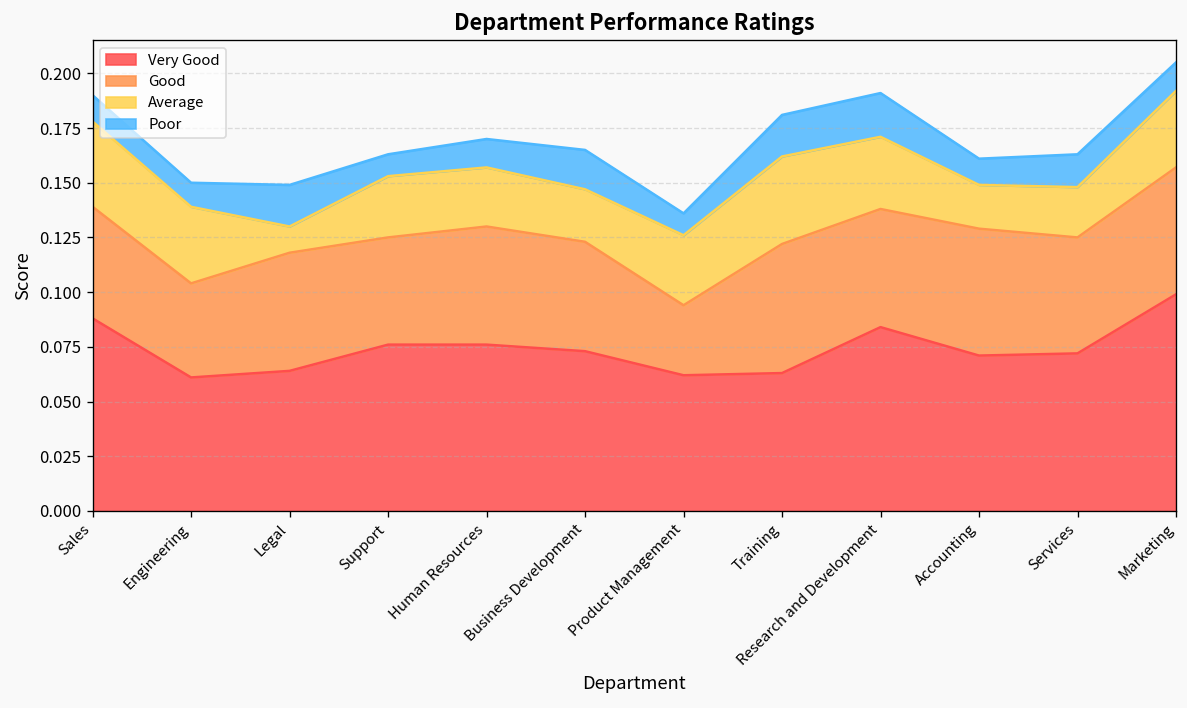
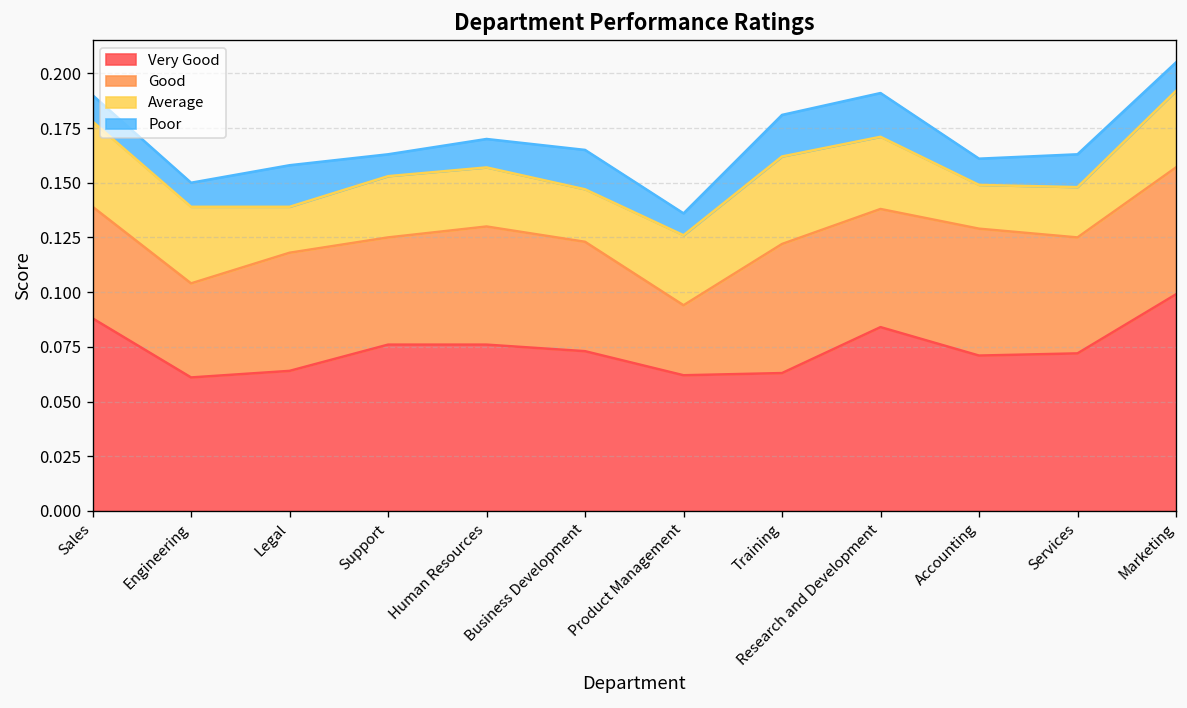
Average, Legal: 0.012 -> 0.021
